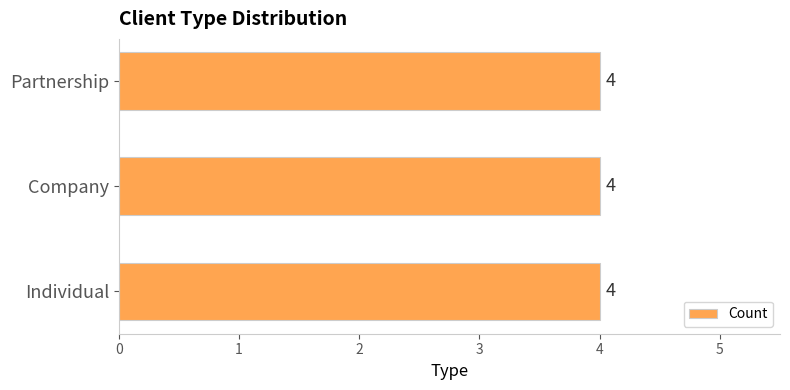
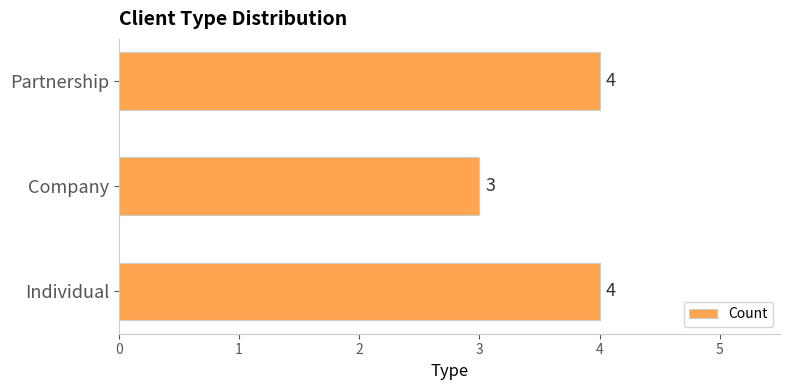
Company: 4 -> 3
